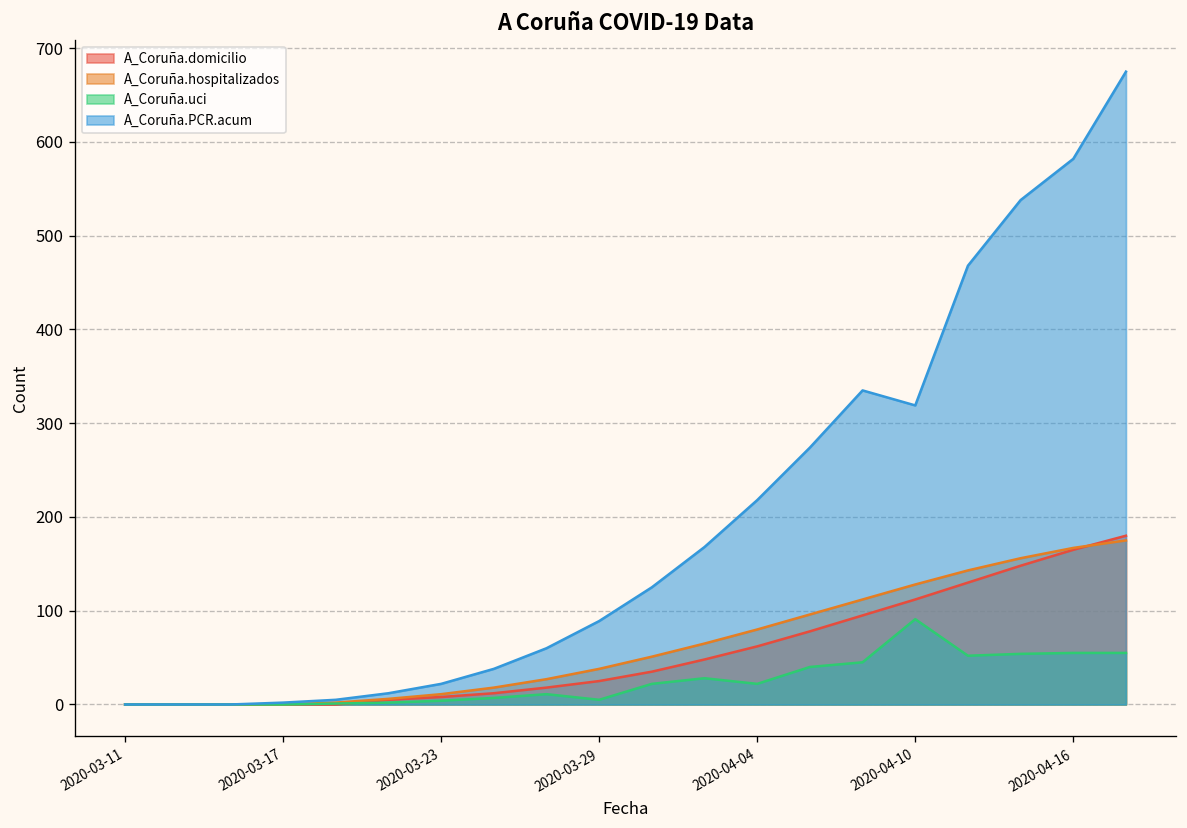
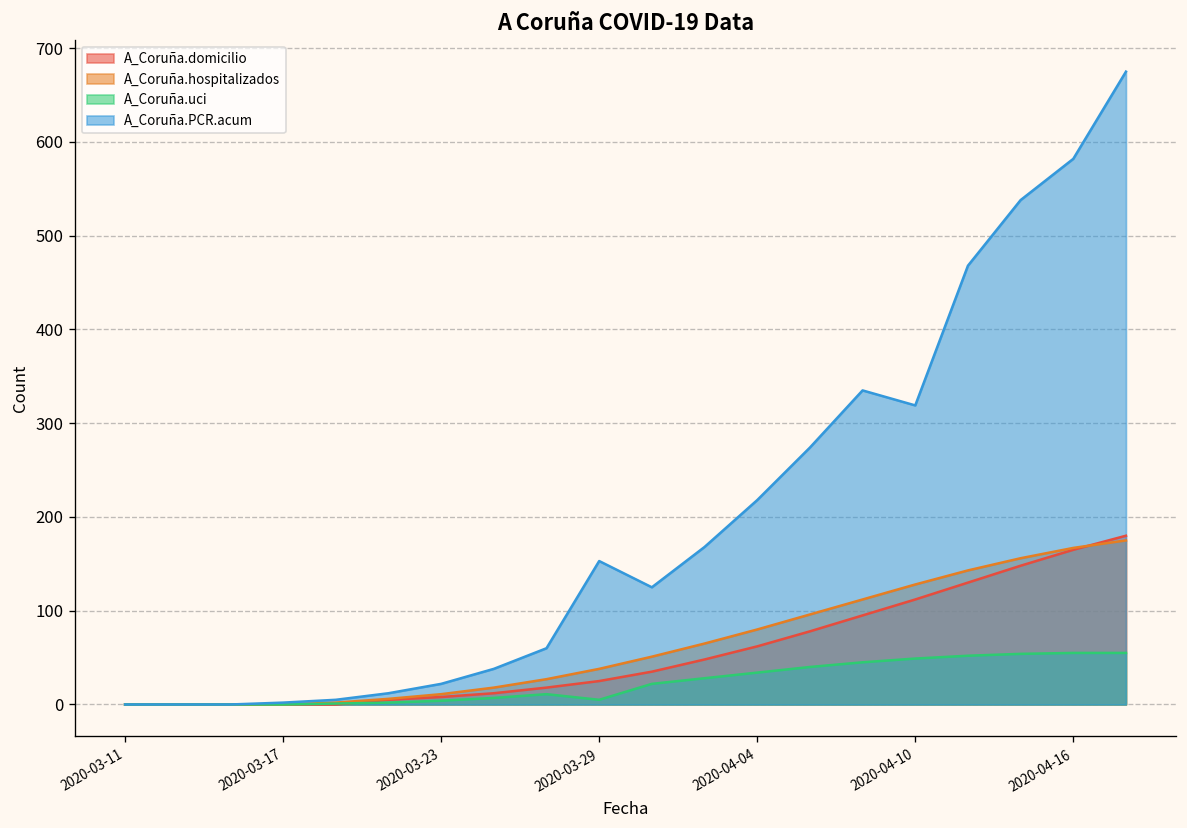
A_Coruña.PCR.acum, 2020-03-29: 90 -> 150
A_Coruña.uci, 2020-04-04: 20 -> 30
A_Coruña.uci, 2020-04-10: 90 -> 50
